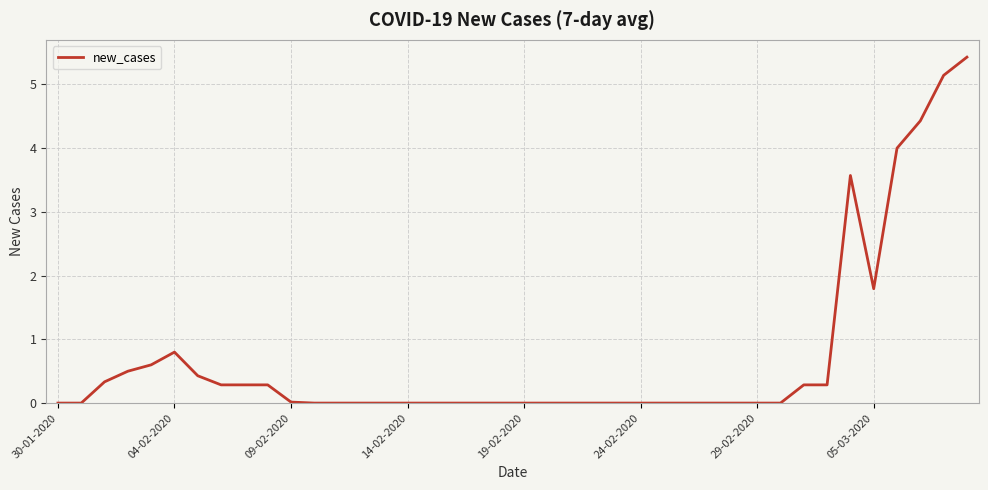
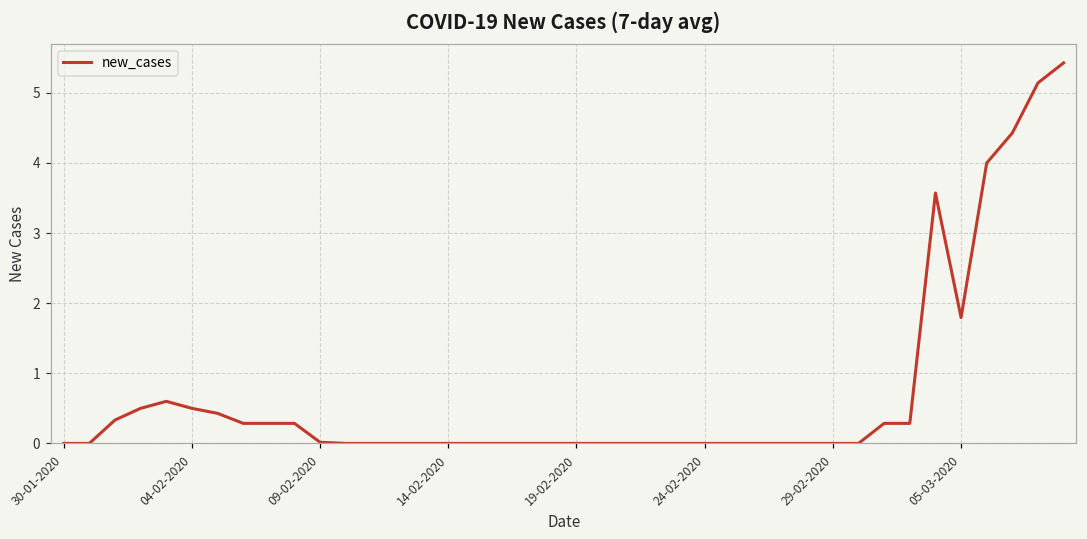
04-02-2020: 0.8 -> 0.5
